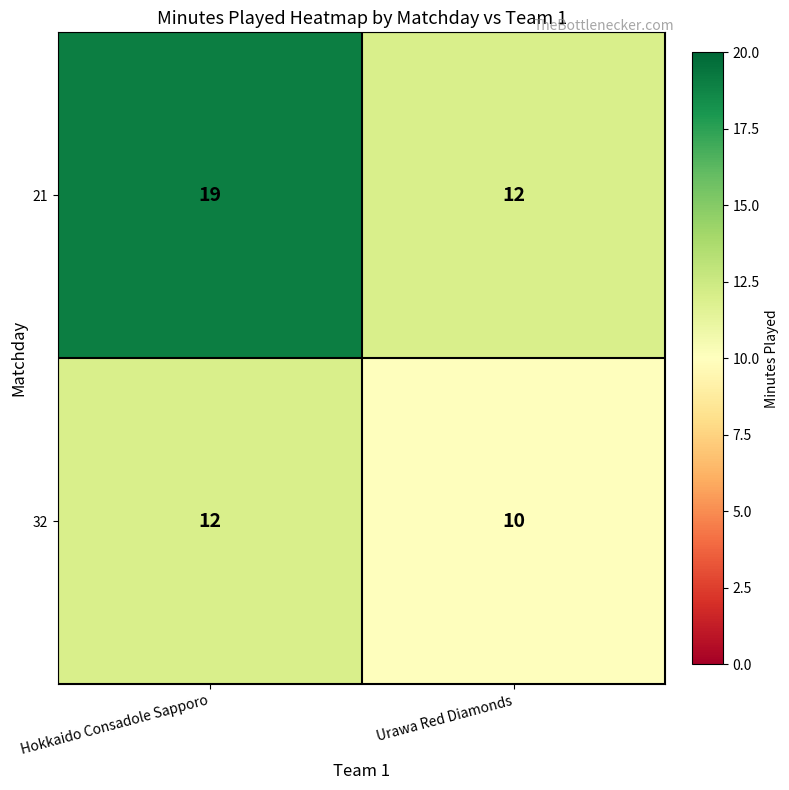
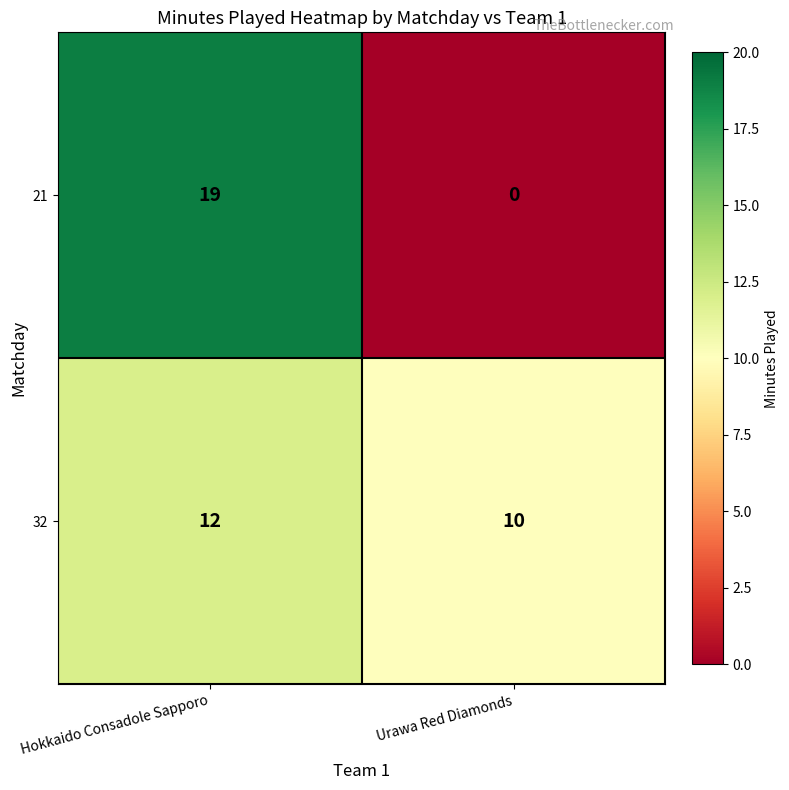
21, Urawa Red Diamonds: 12 -> 0
